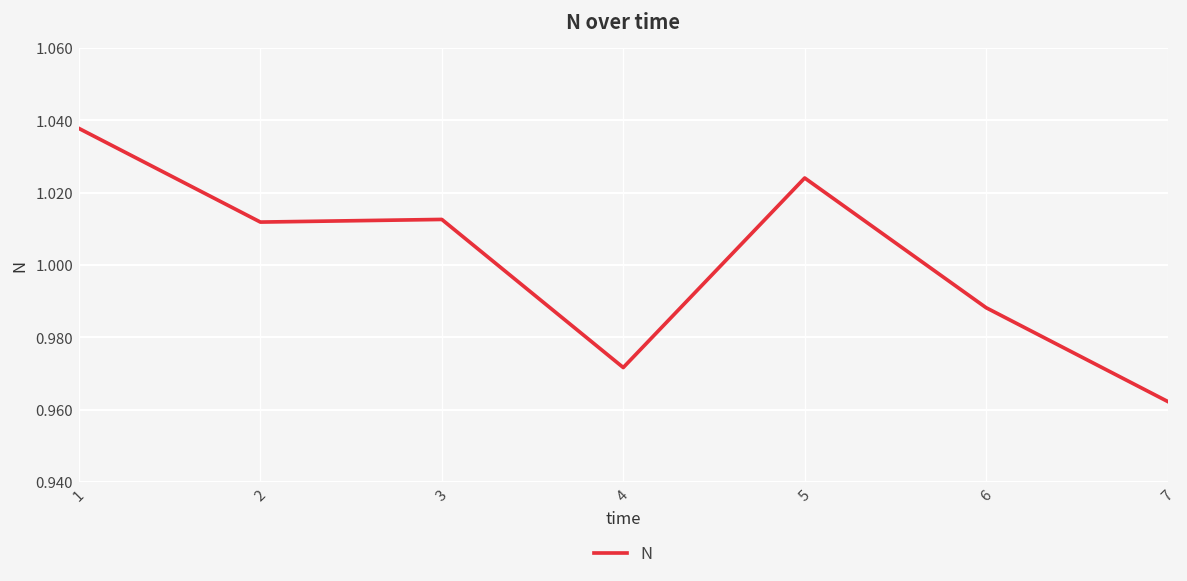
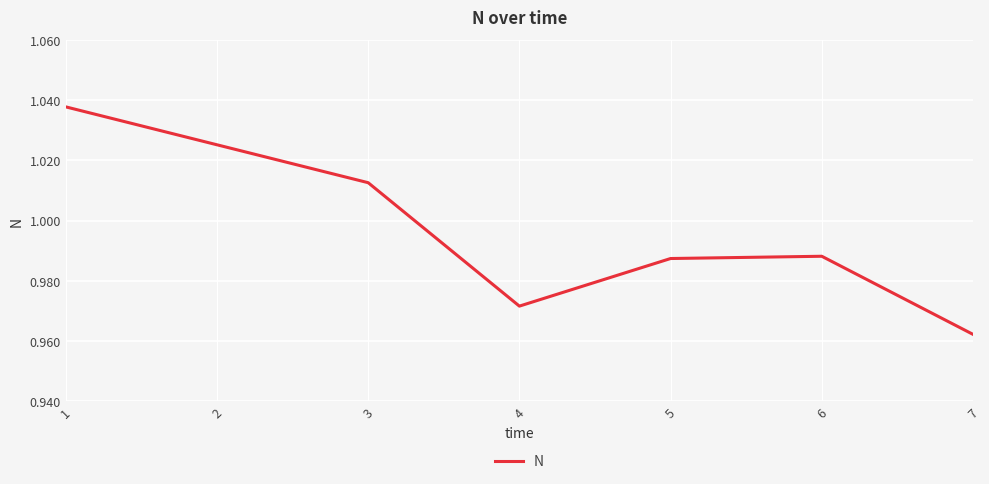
2: 1.012 -> 1.025
5: 1.024 -> 0.987
